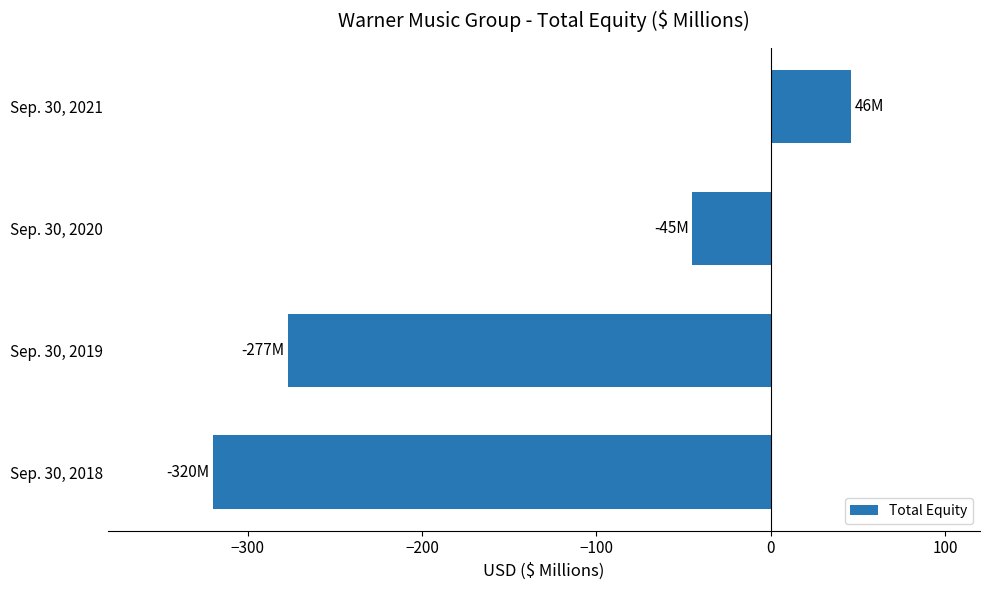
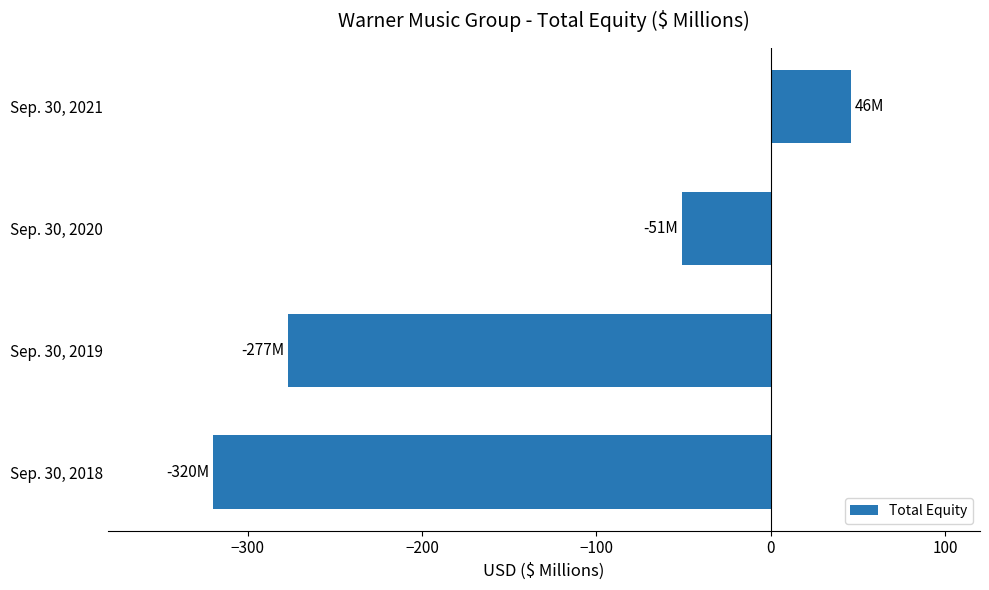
Sep. 30, 2020: -45M -> -51M
